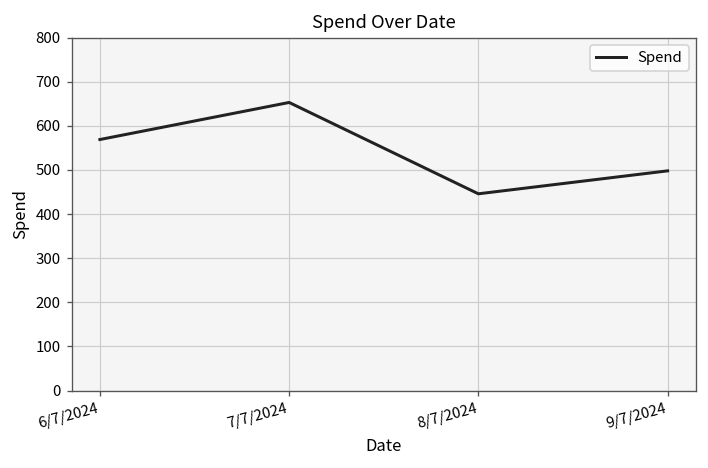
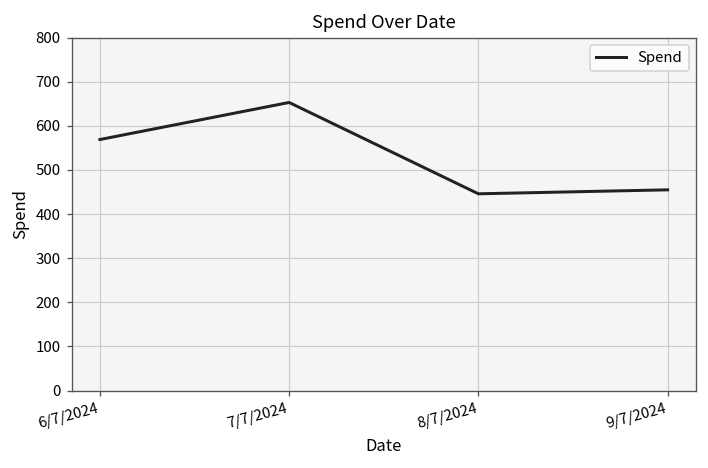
9/7/2024: 500 -> 460
